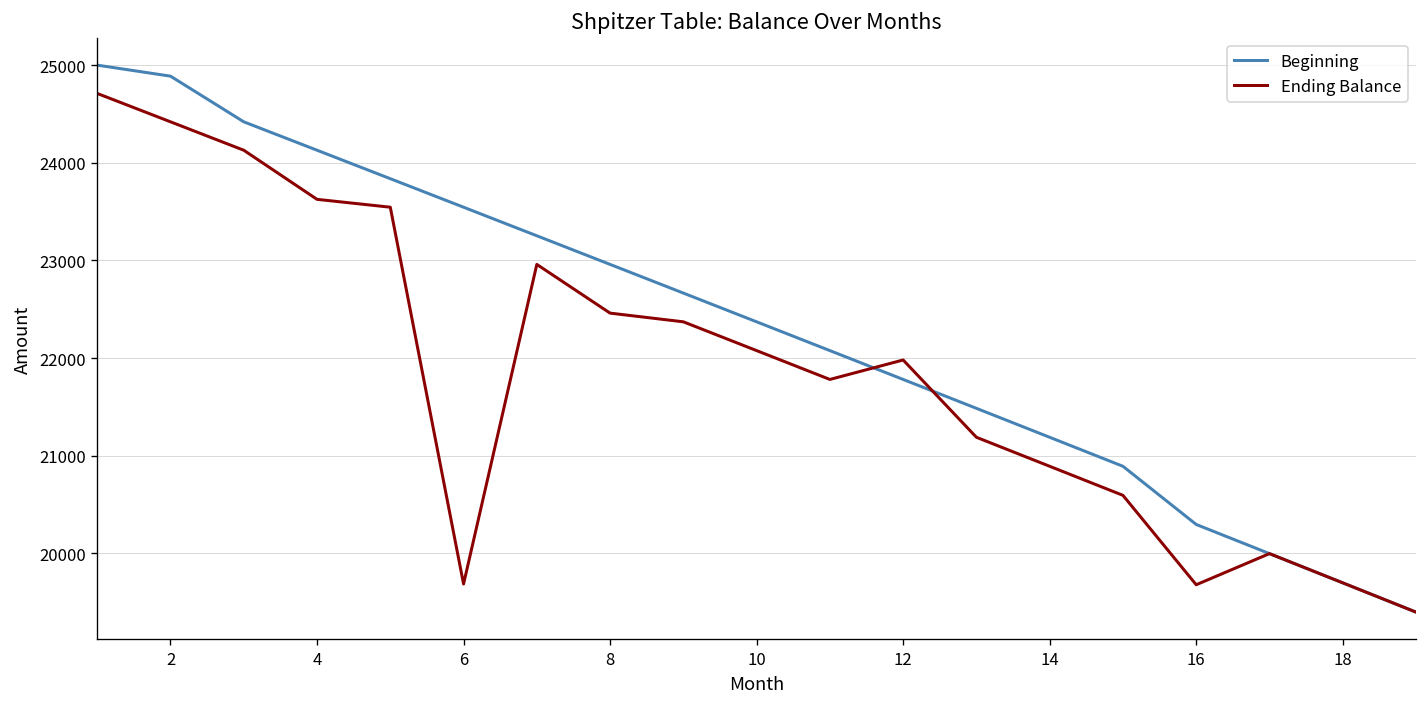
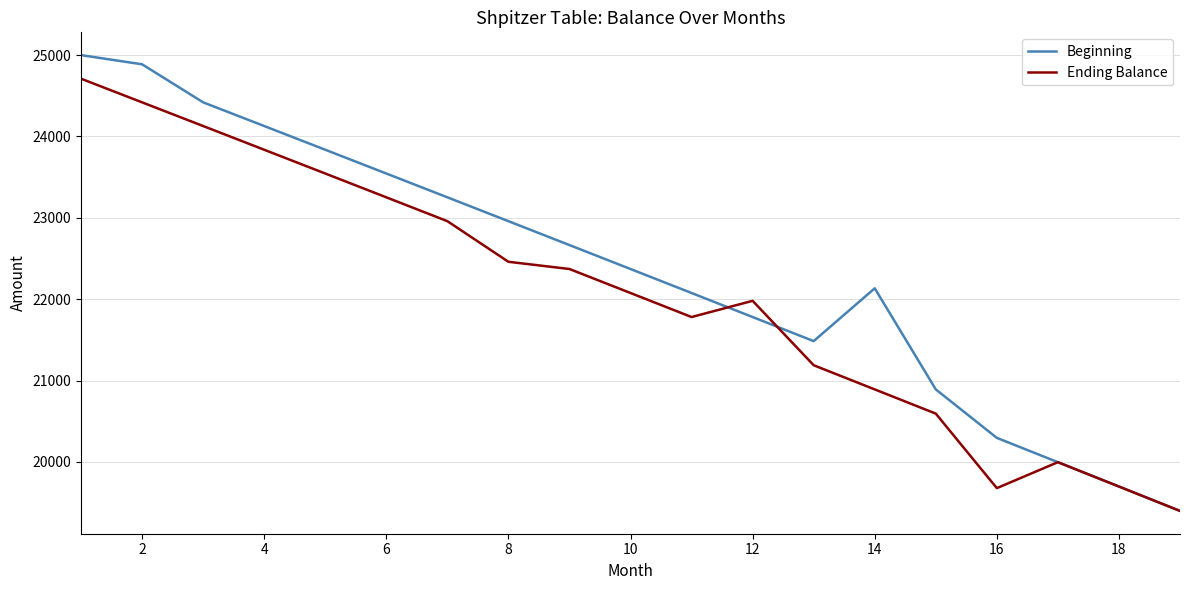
Ending Balance, 4: 23600 -> 23800
Ending Balance, 6: 19700 -> 23300
Beginning, 14: 21200 -> 22100
